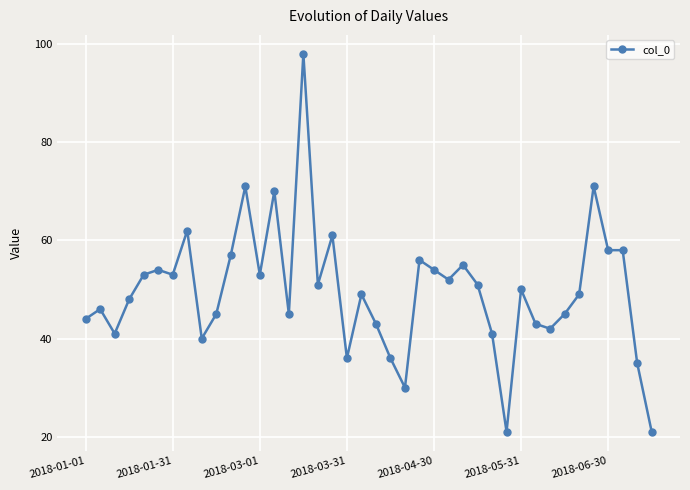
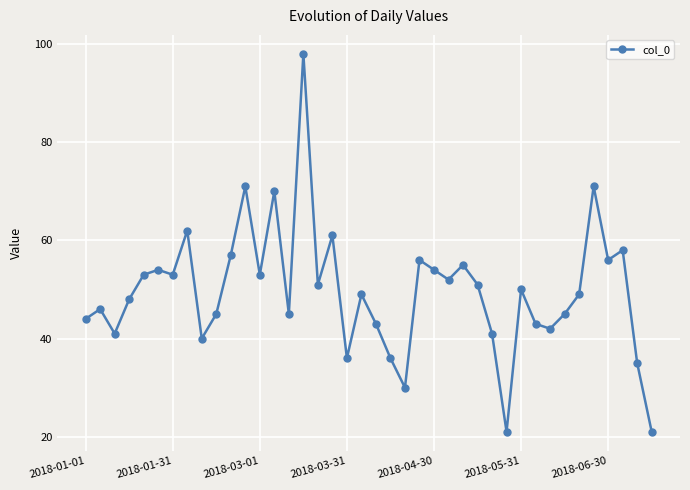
2018-06-30: 58 -> 56
